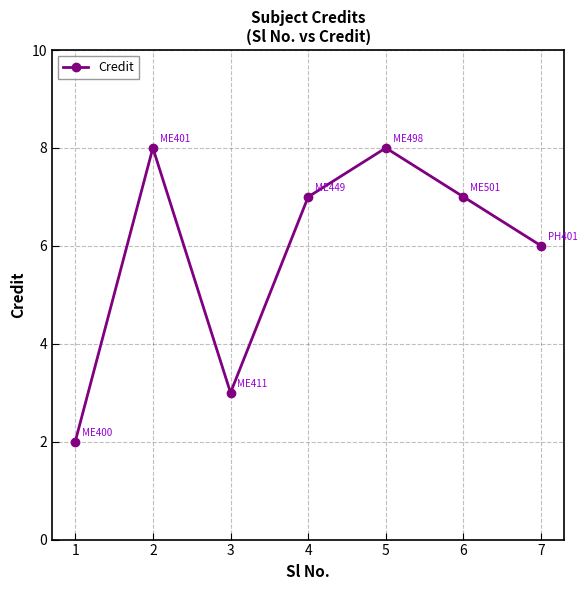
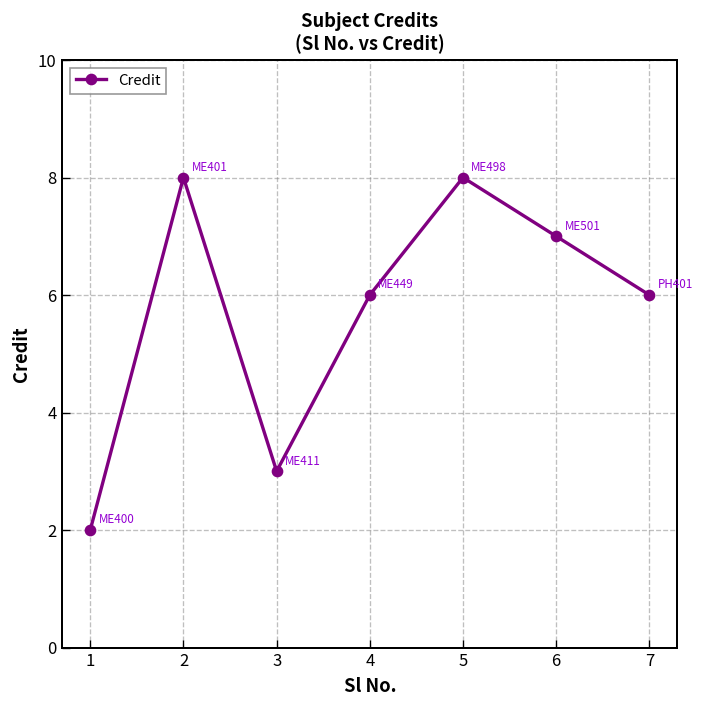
4: 7 -> 6
